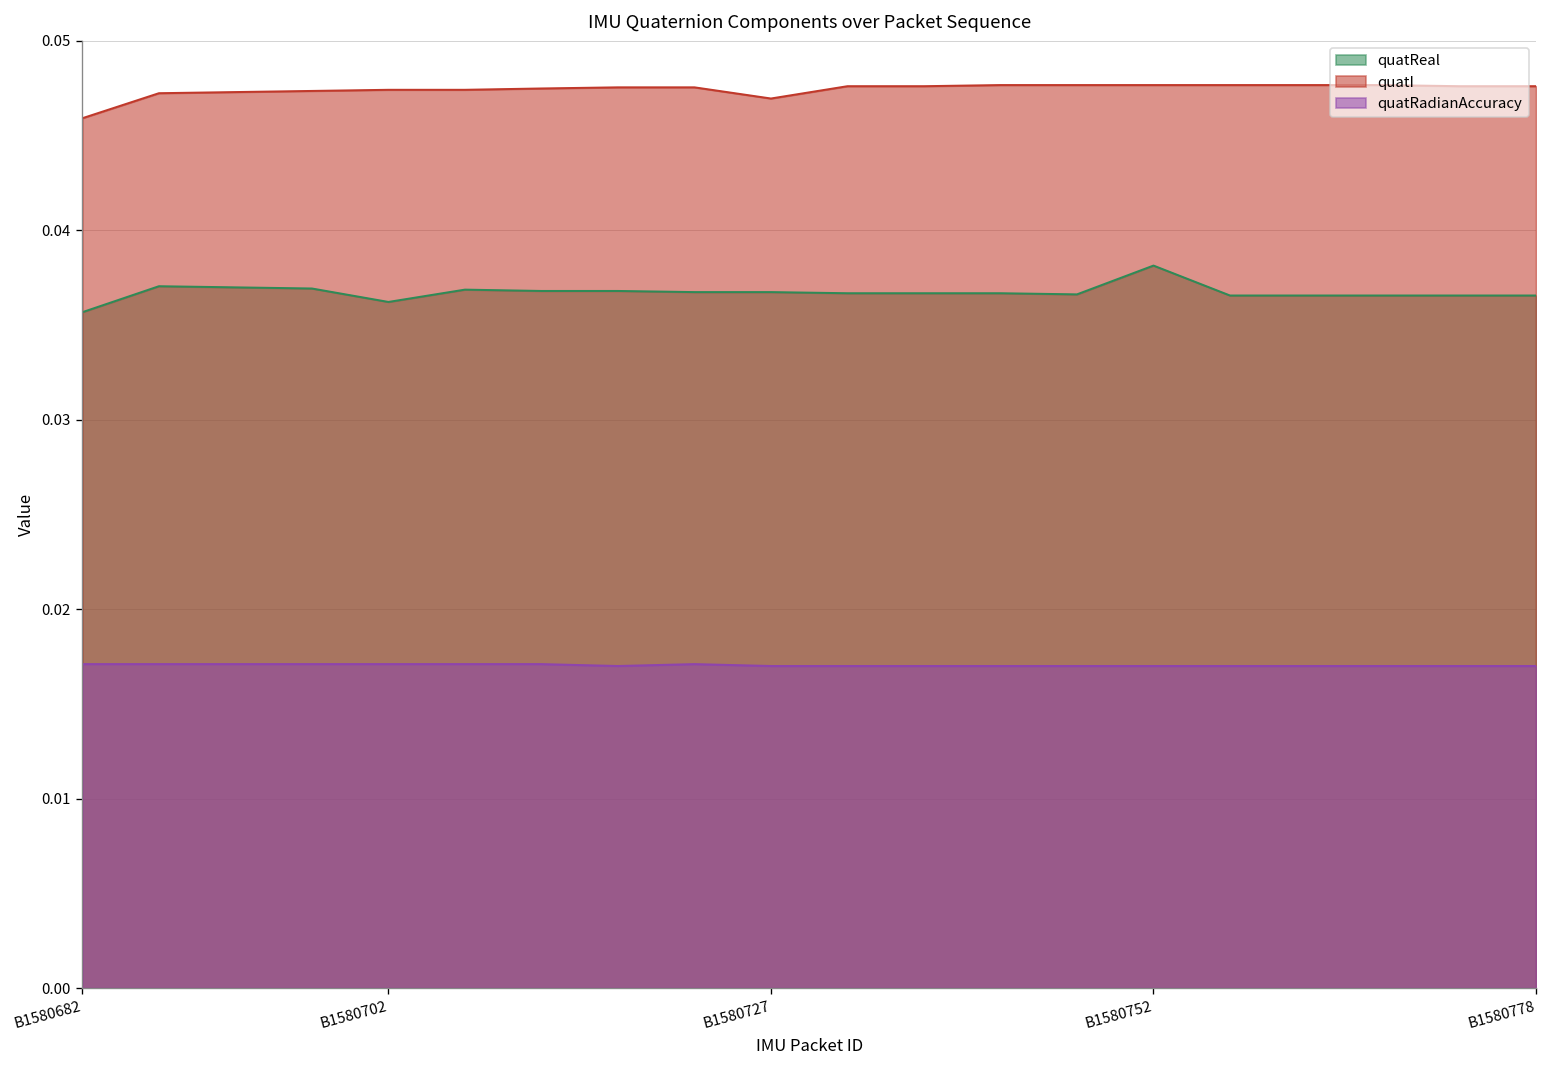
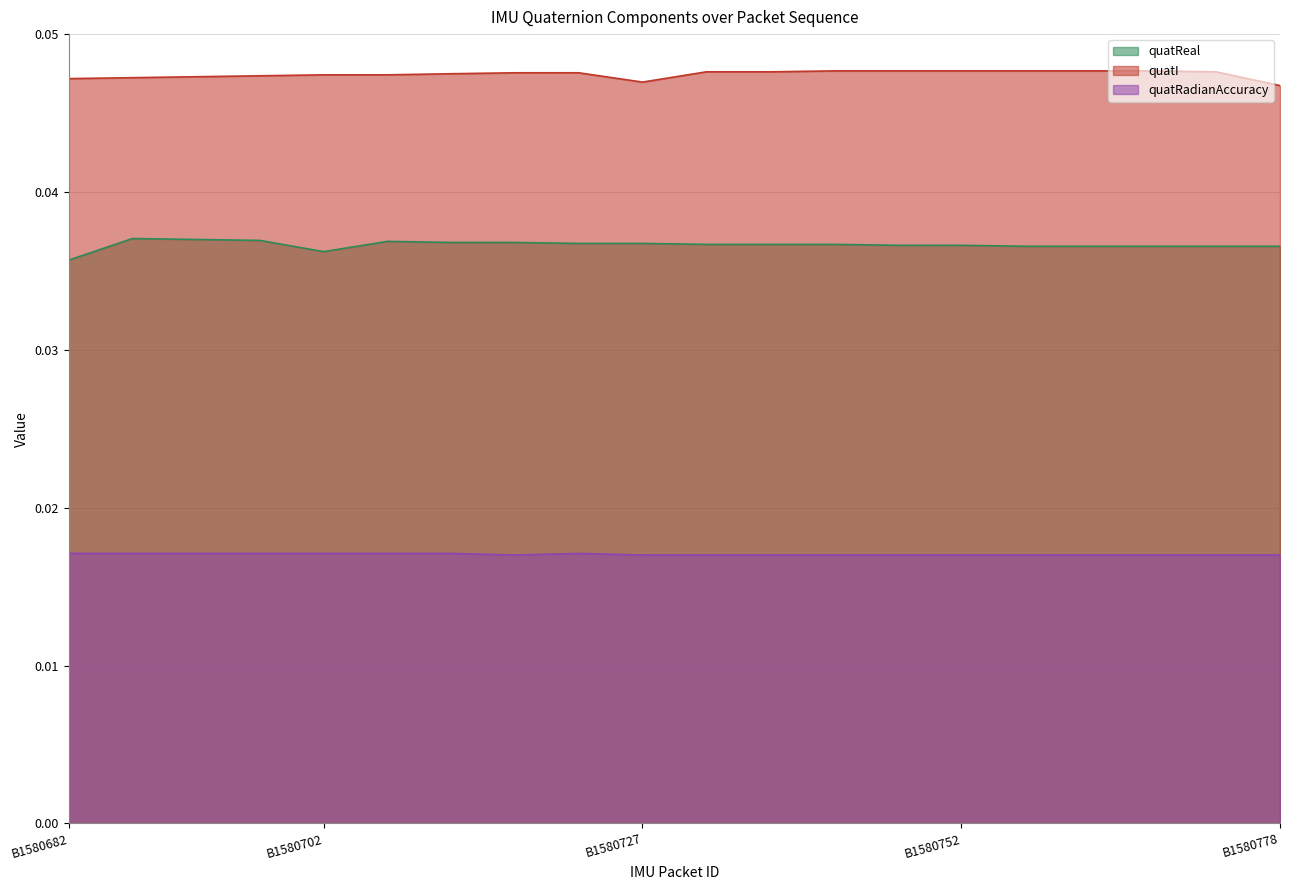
quatI, B1580682: 0.0459 -> 0.0472
quatReal, B1580752: 0.0381 -> 0.0366
quatI, B1580778: 0.0476 -> 0.0467
